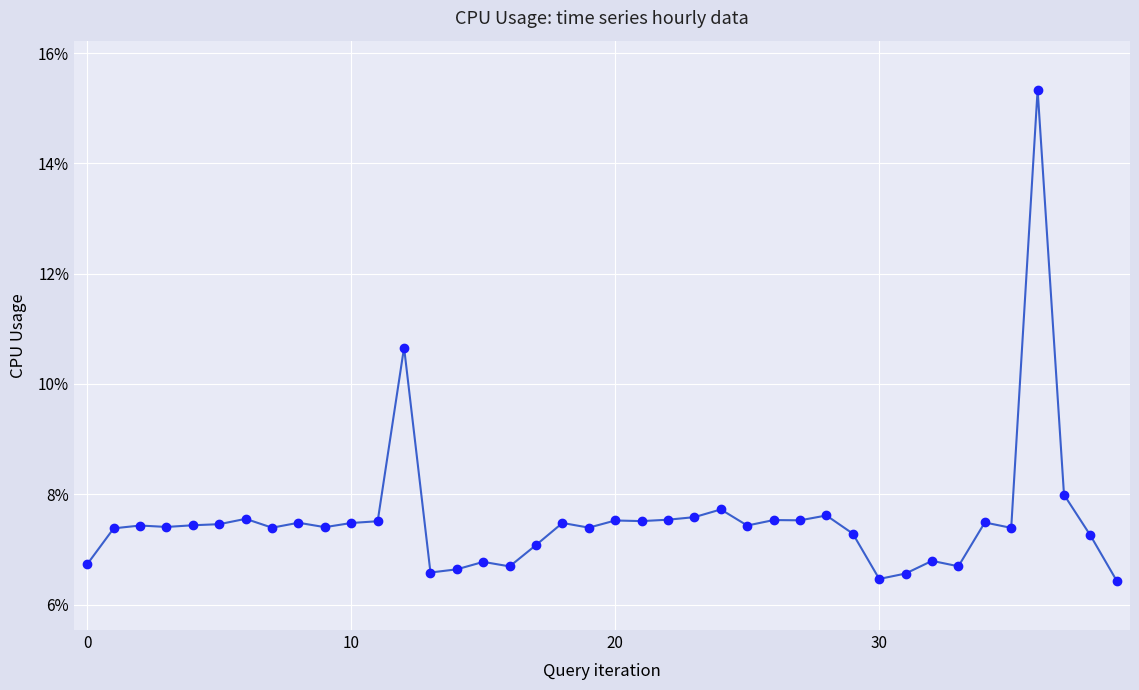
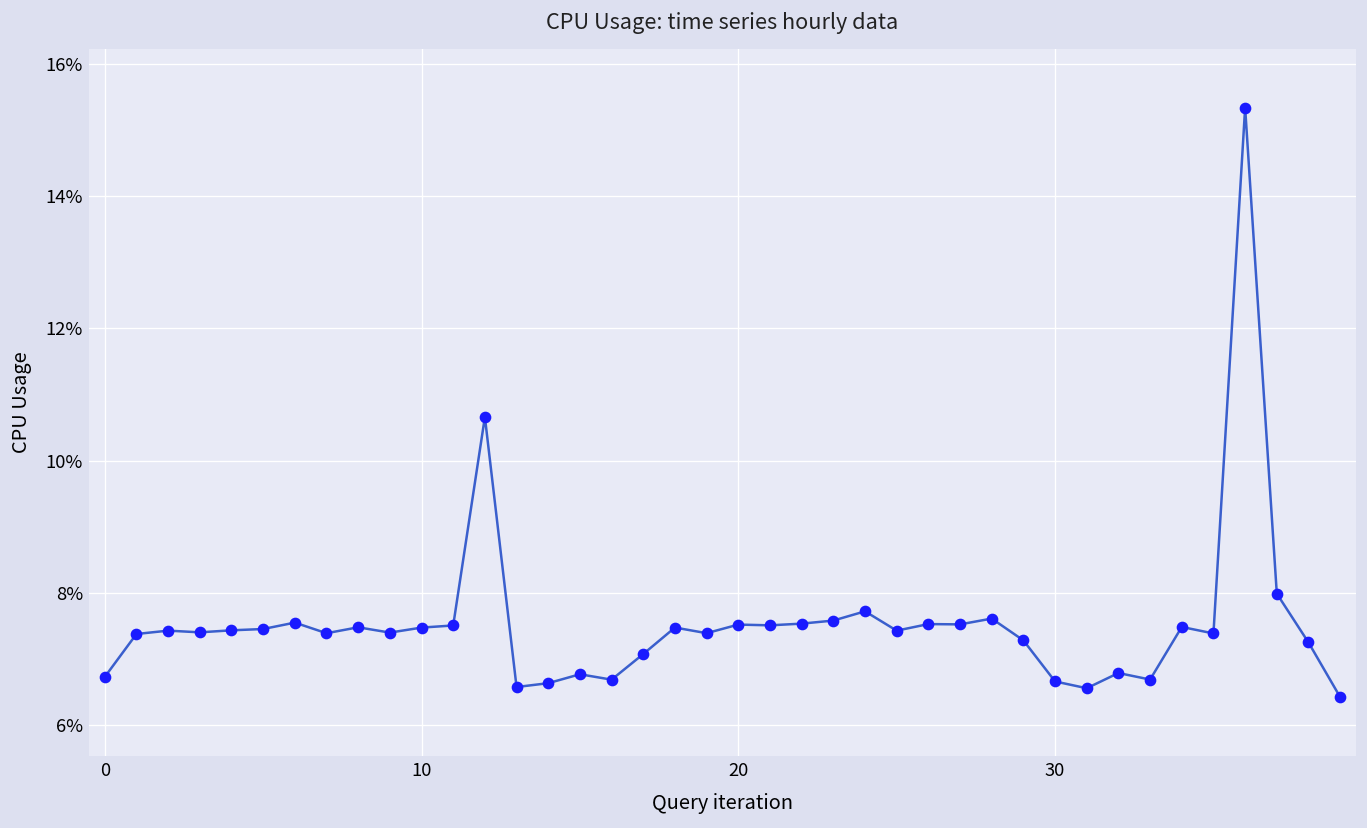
30: 6.5% -> 6.7%
